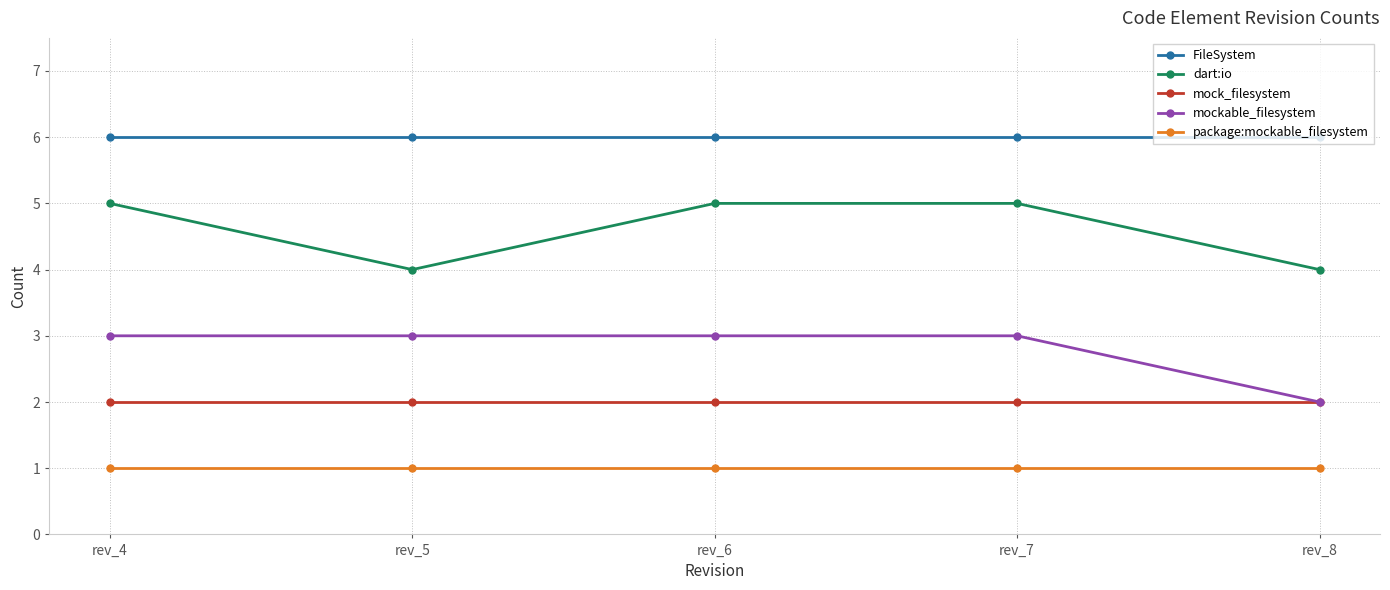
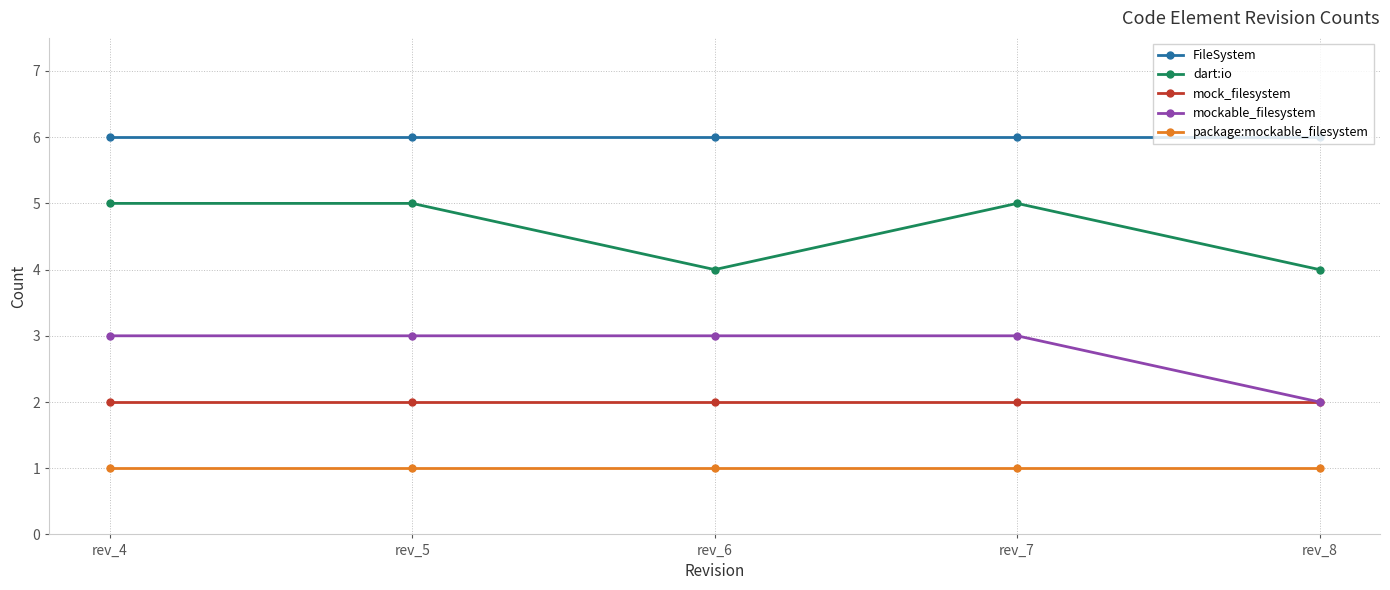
dart:io, rev_5: 4 -> 5
dart:io, rev_6: 5 -> 4
